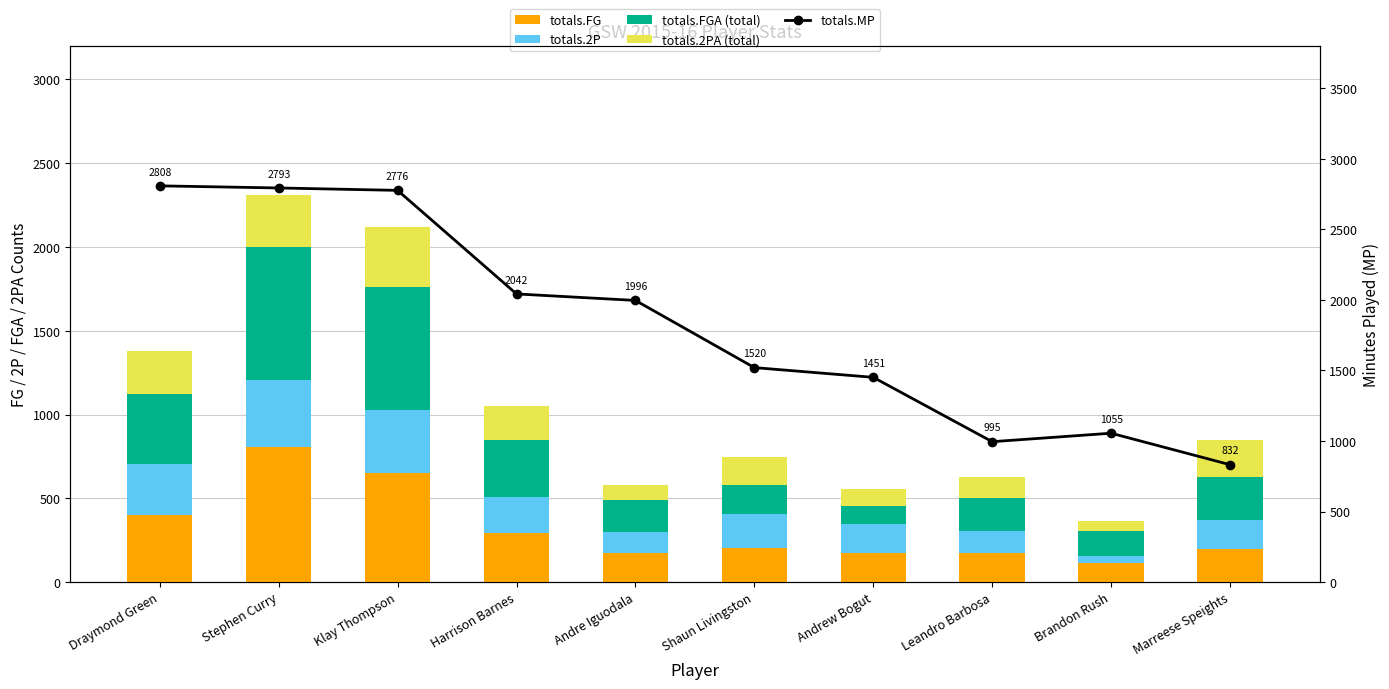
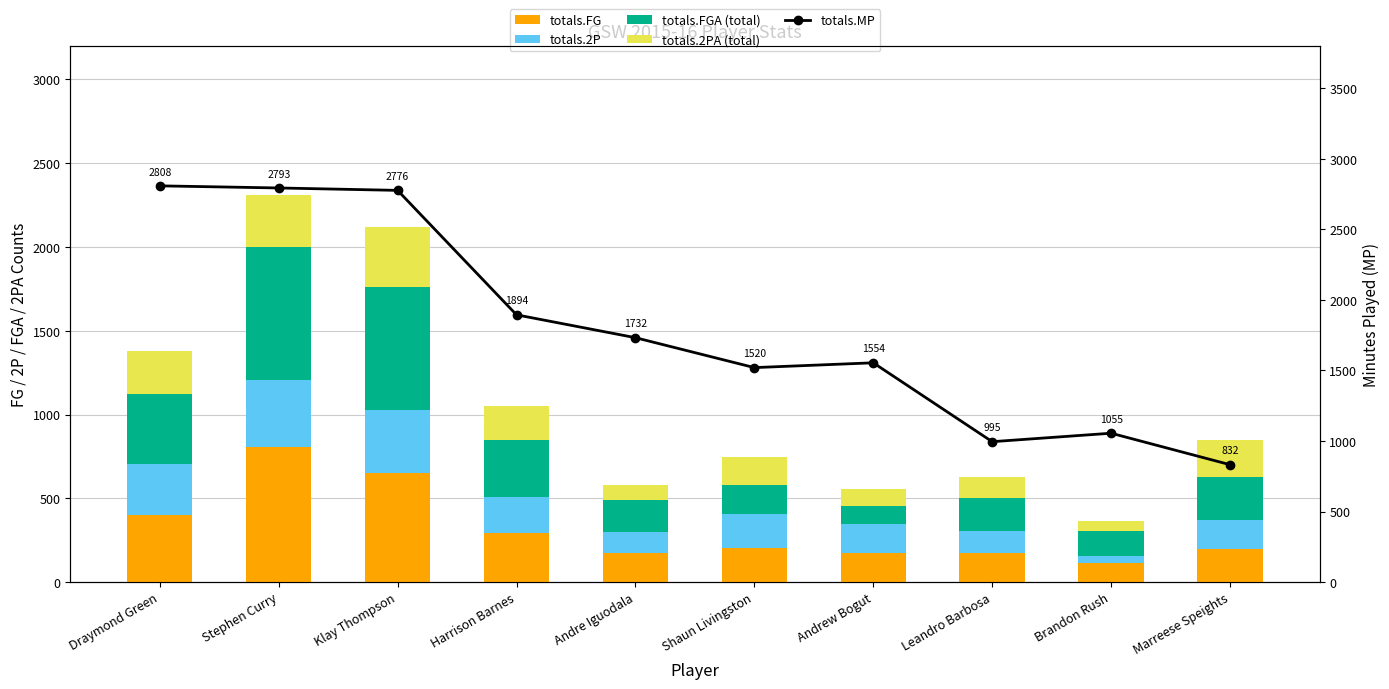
totals.MP, Harrison Barnes: 2042 -> 1894
totals.MP, Andre Iguodala: 1996 -> 1732
totals.MP, Andrew Bogut: 1451 -> 1554
